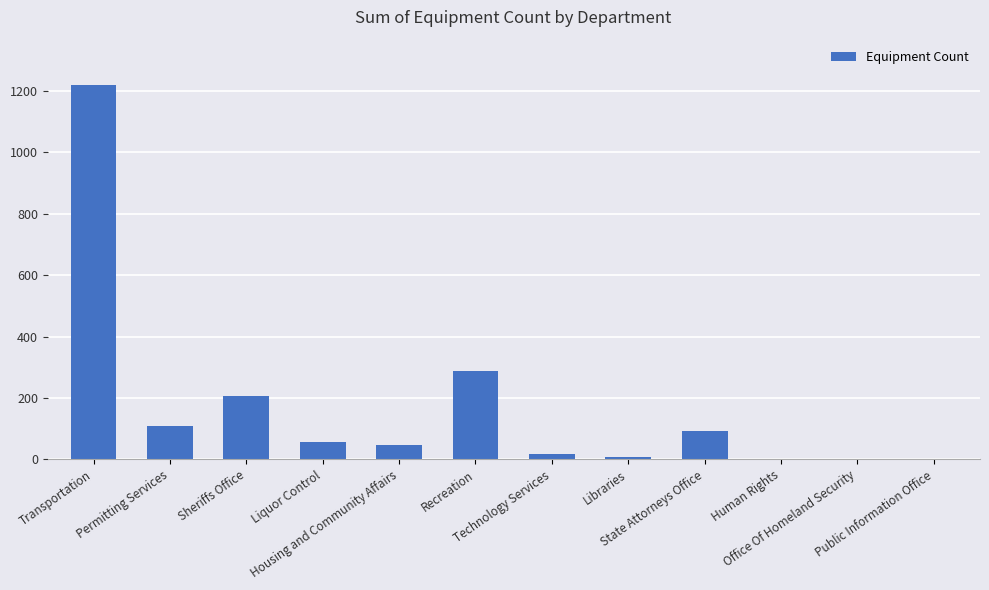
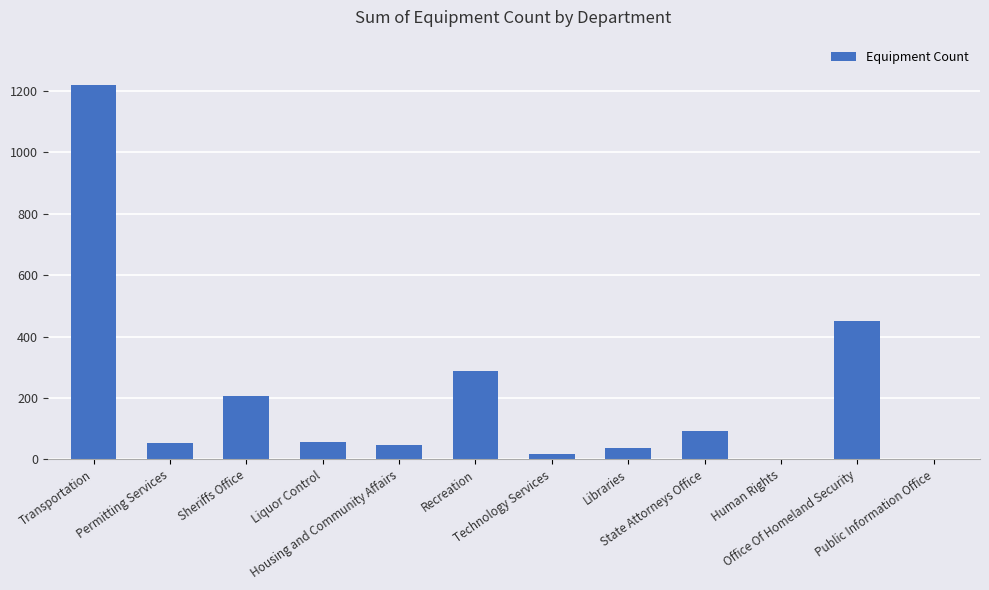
Permitting Services: 110 -> 50
Libraries: 10 -> 40
Office Of Homeland Security: 0 -> 450
